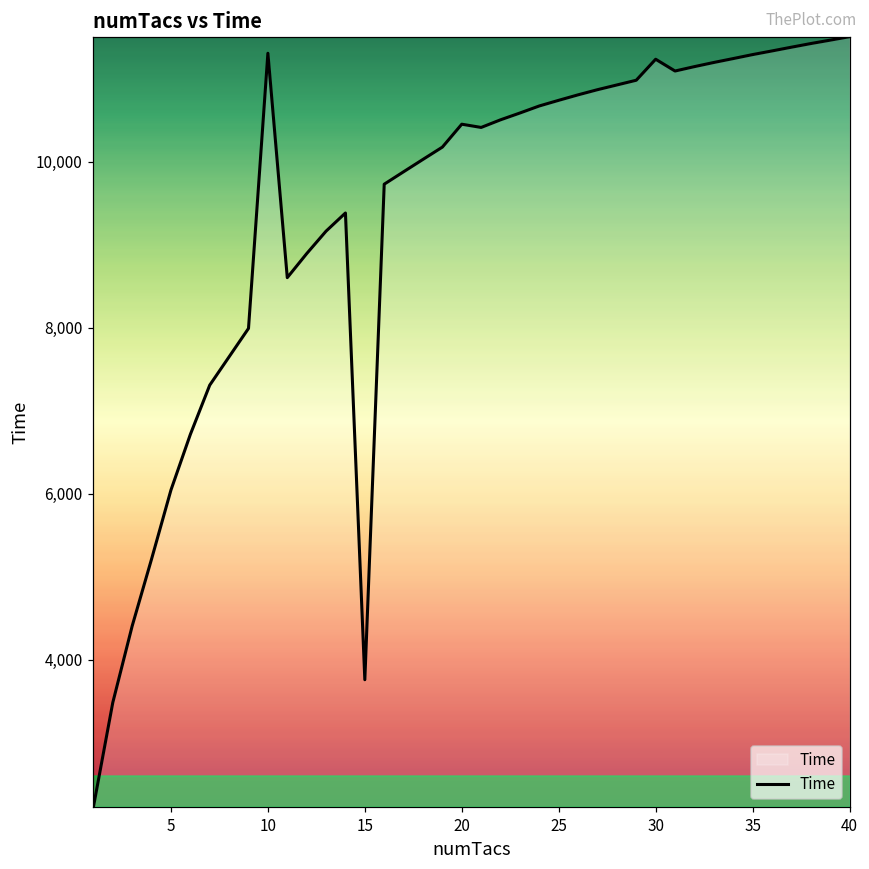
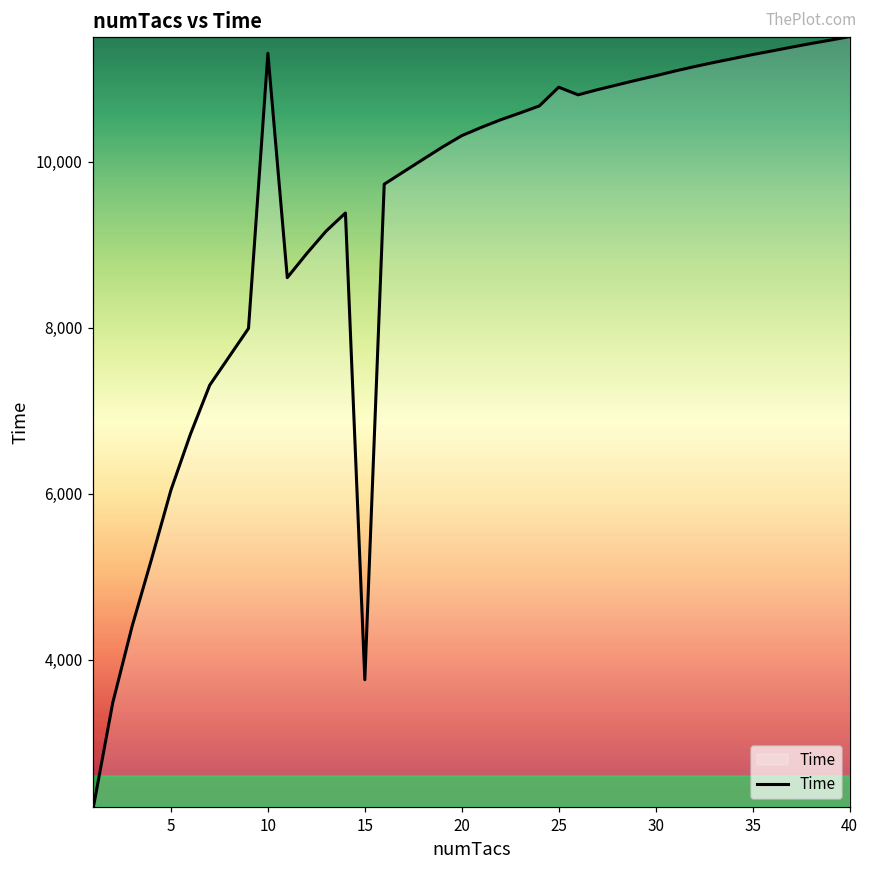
20: 10,500 -> 10,300
25: 10,700 -> 10,900
30: 11,200 -> 11,000
